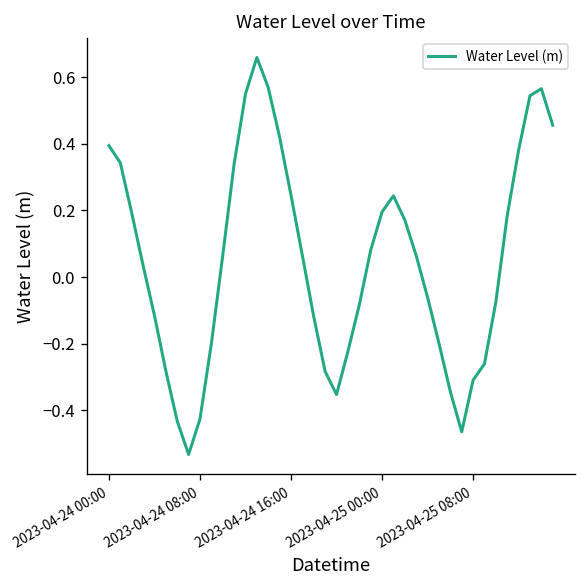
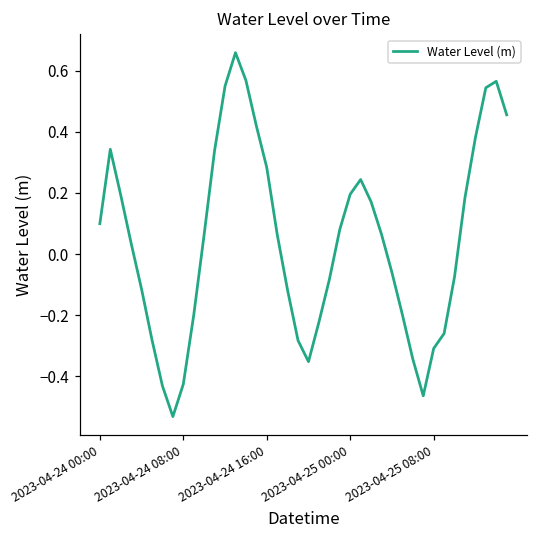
2023-04-24 00:00: 0.39 -> 0.10
2023-04-24 16:00: 0.25 -> 0.28
